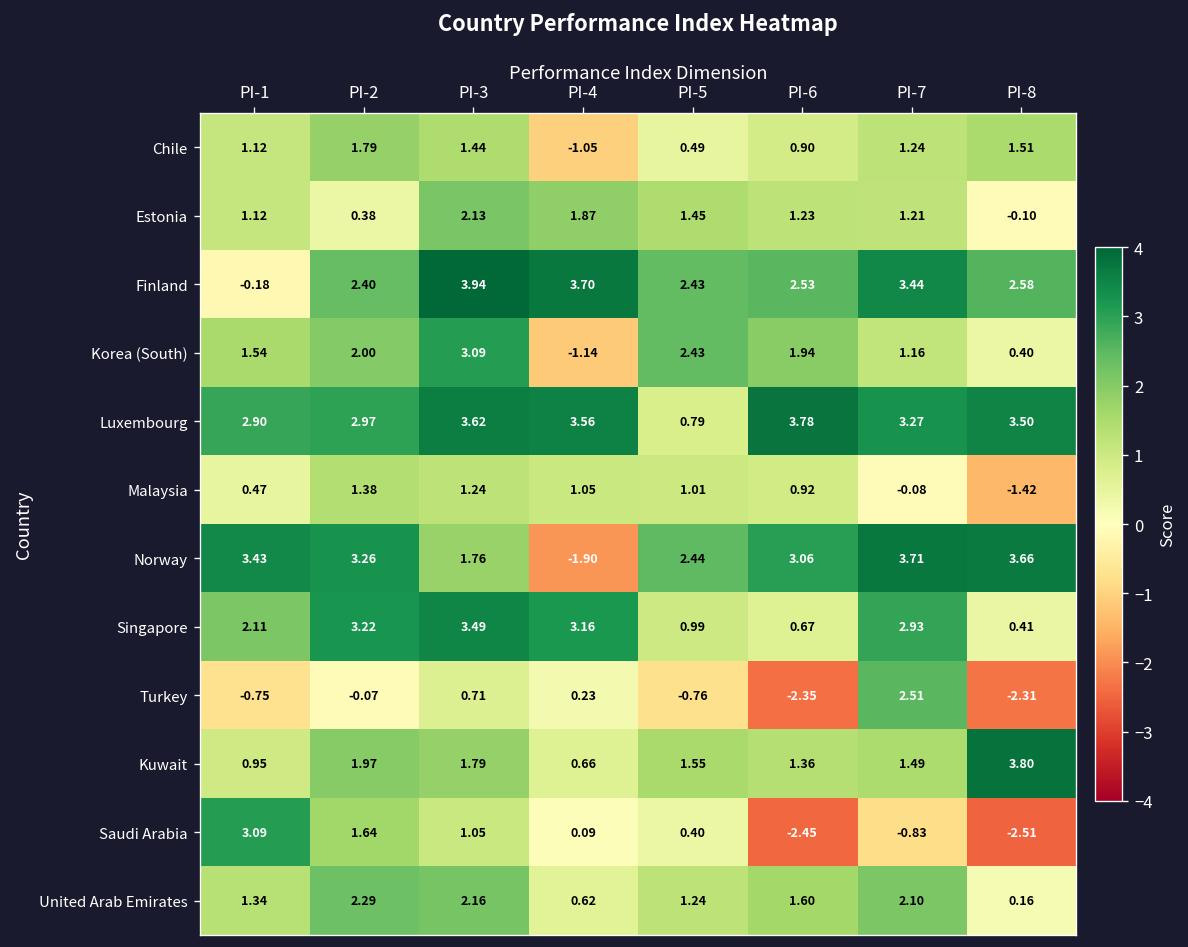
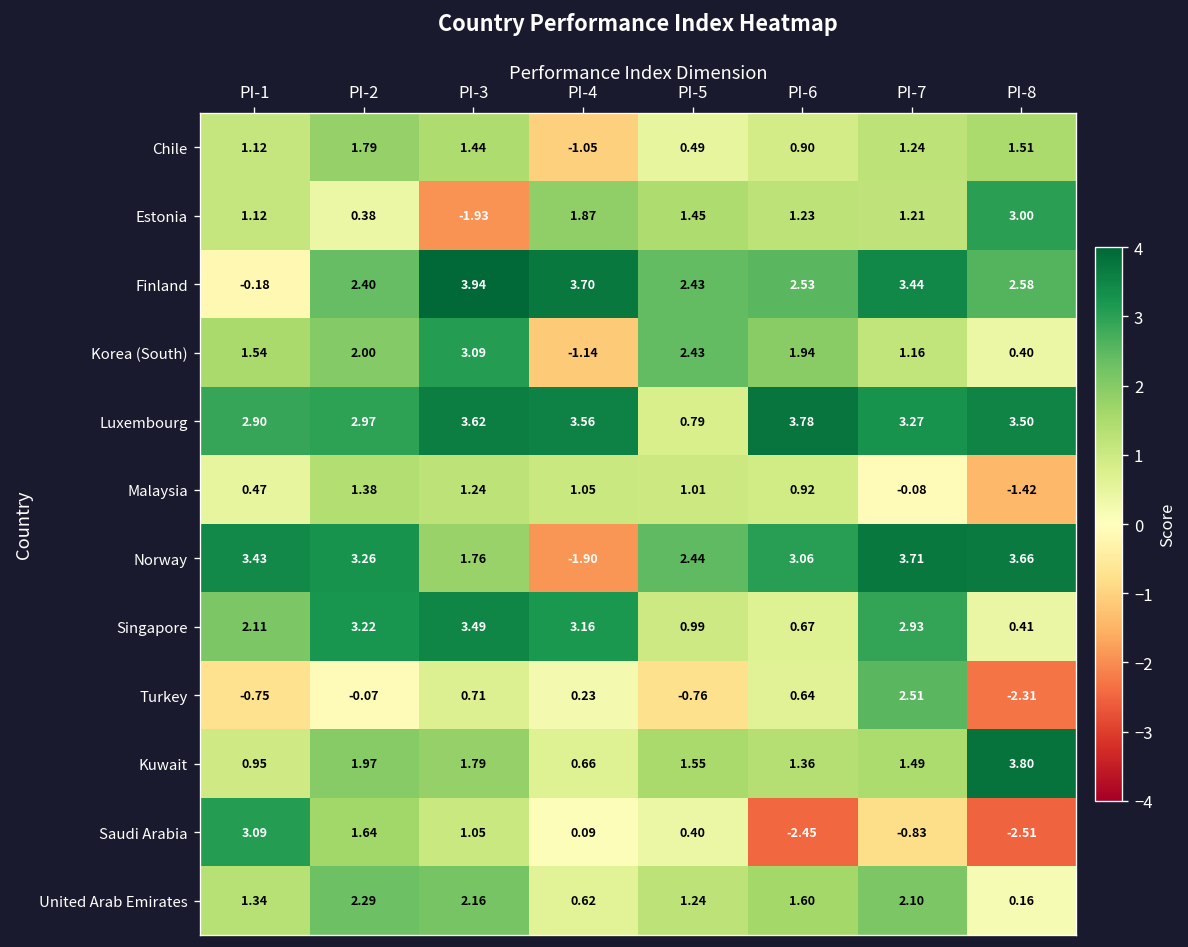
Estonia, PI-3: 2.13 -> -1.93
Estonia, PI-8: -0.10 -> 3.00
Turkey, PI-6: -2.35 -> 0.64
